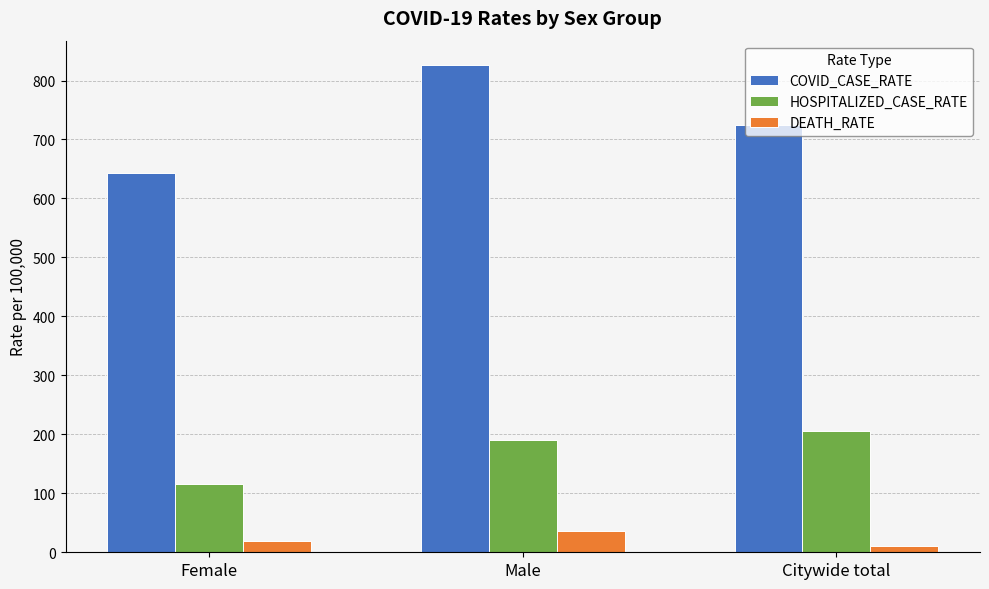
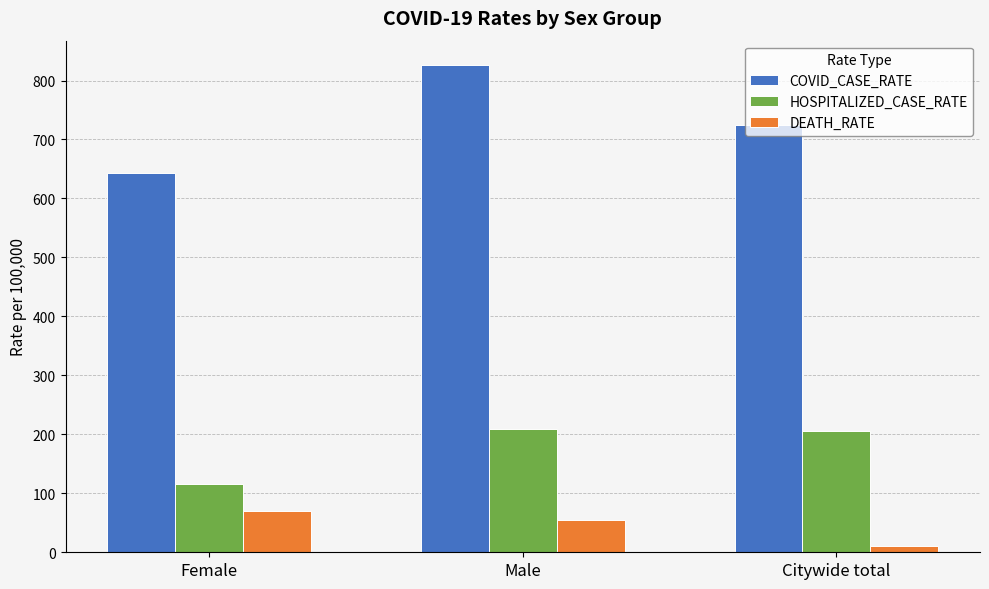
DEATH_RATE, Female: 20 -> 70
HOSPITALIZED_CASE_RATE, Male: 190 -> 210
DEATH_RATE, Male: 40 -> 60
